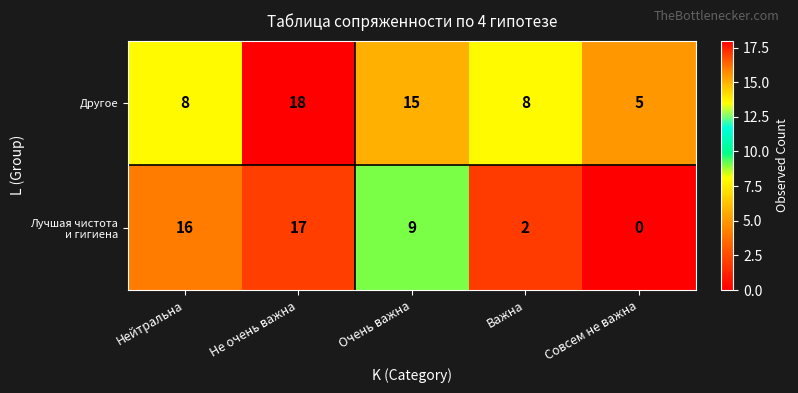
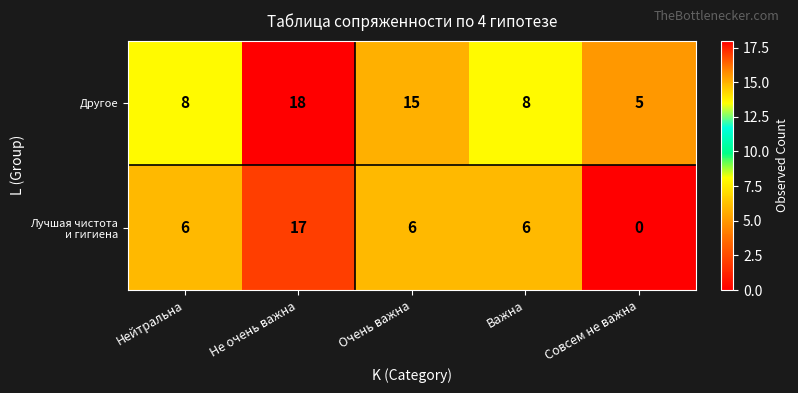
Лучшая чистота и гигиена, Нейтральна: 16 -> 6
Лучшая чистота и гигиена, Очень важна: 9 -> 6
Лучшая чистота и гигиена, Важна: 2 -> 6
